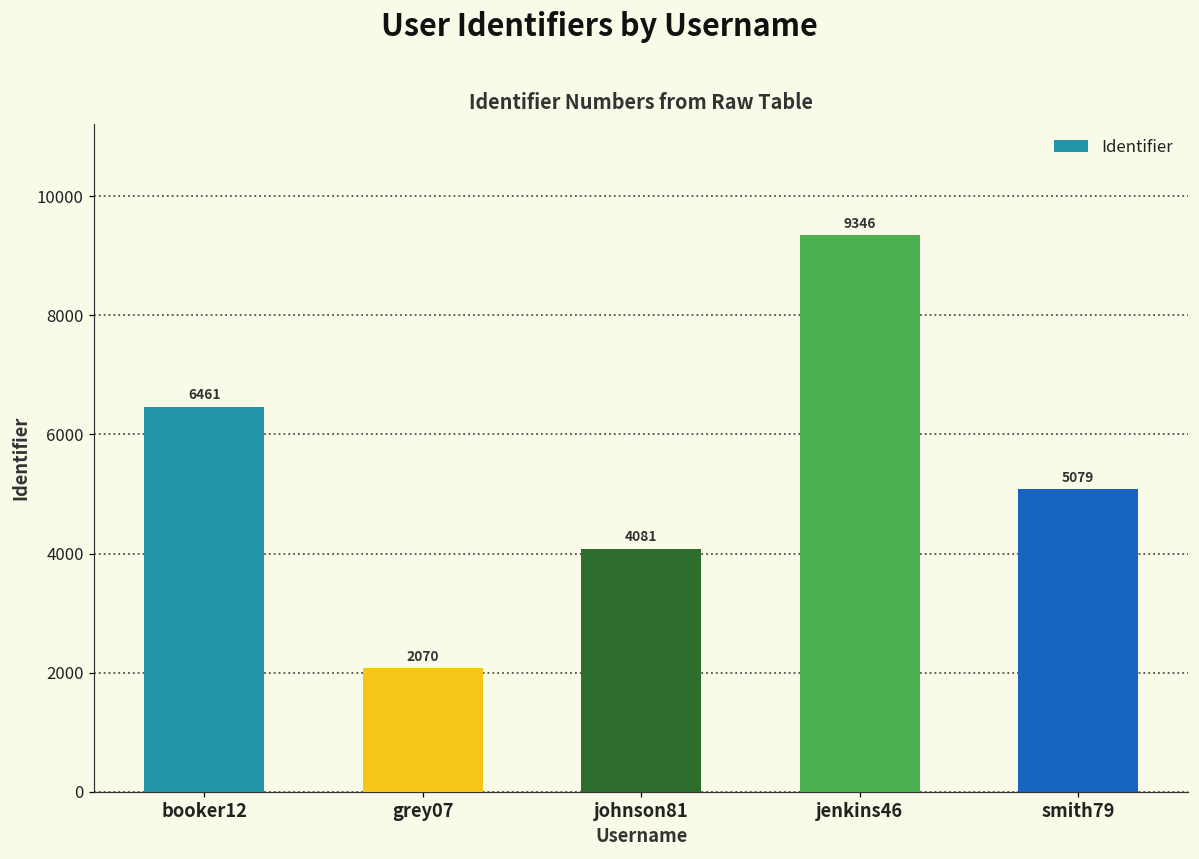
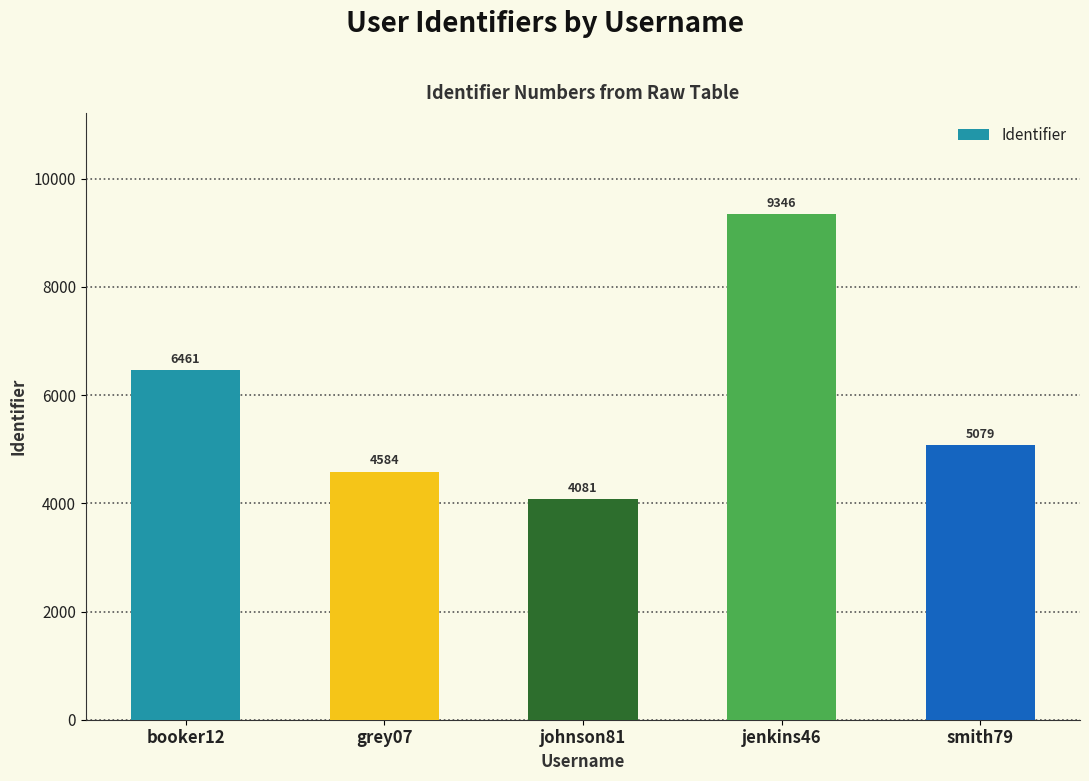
grey07: 2070 -> 4584
